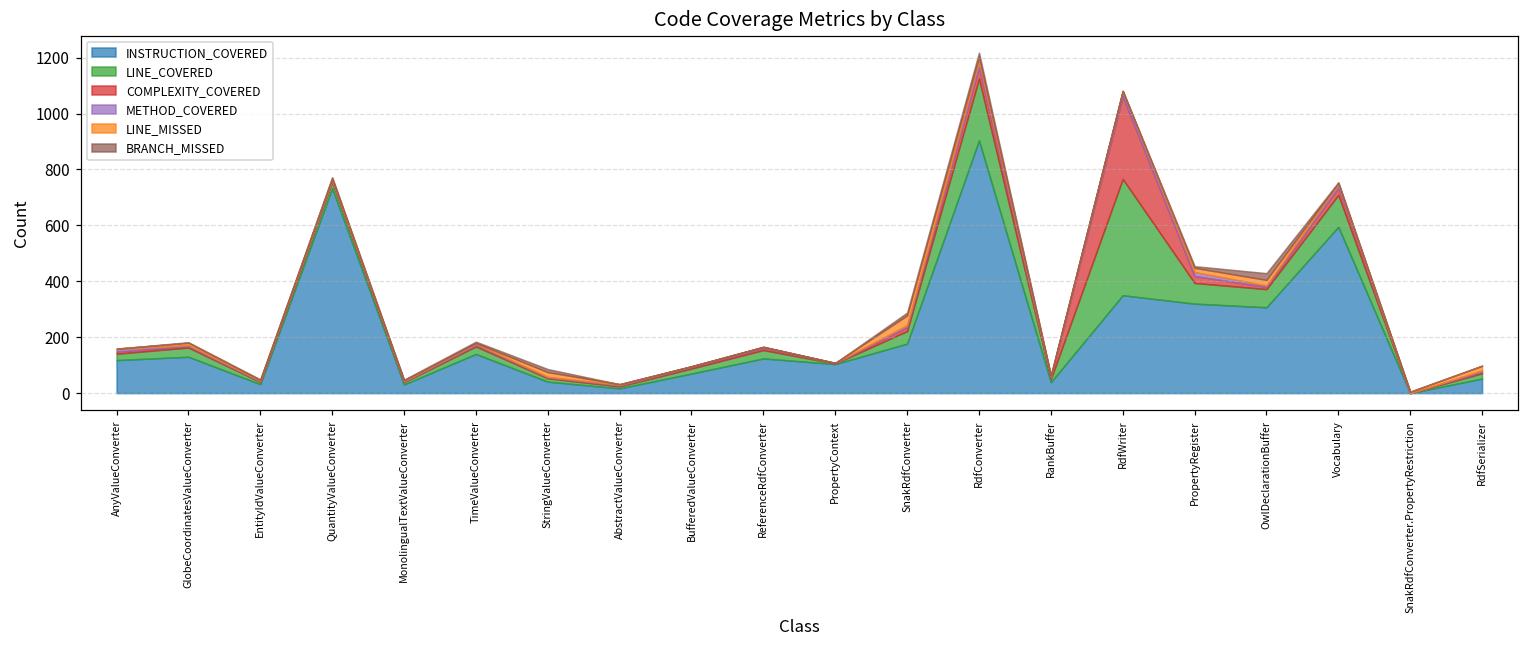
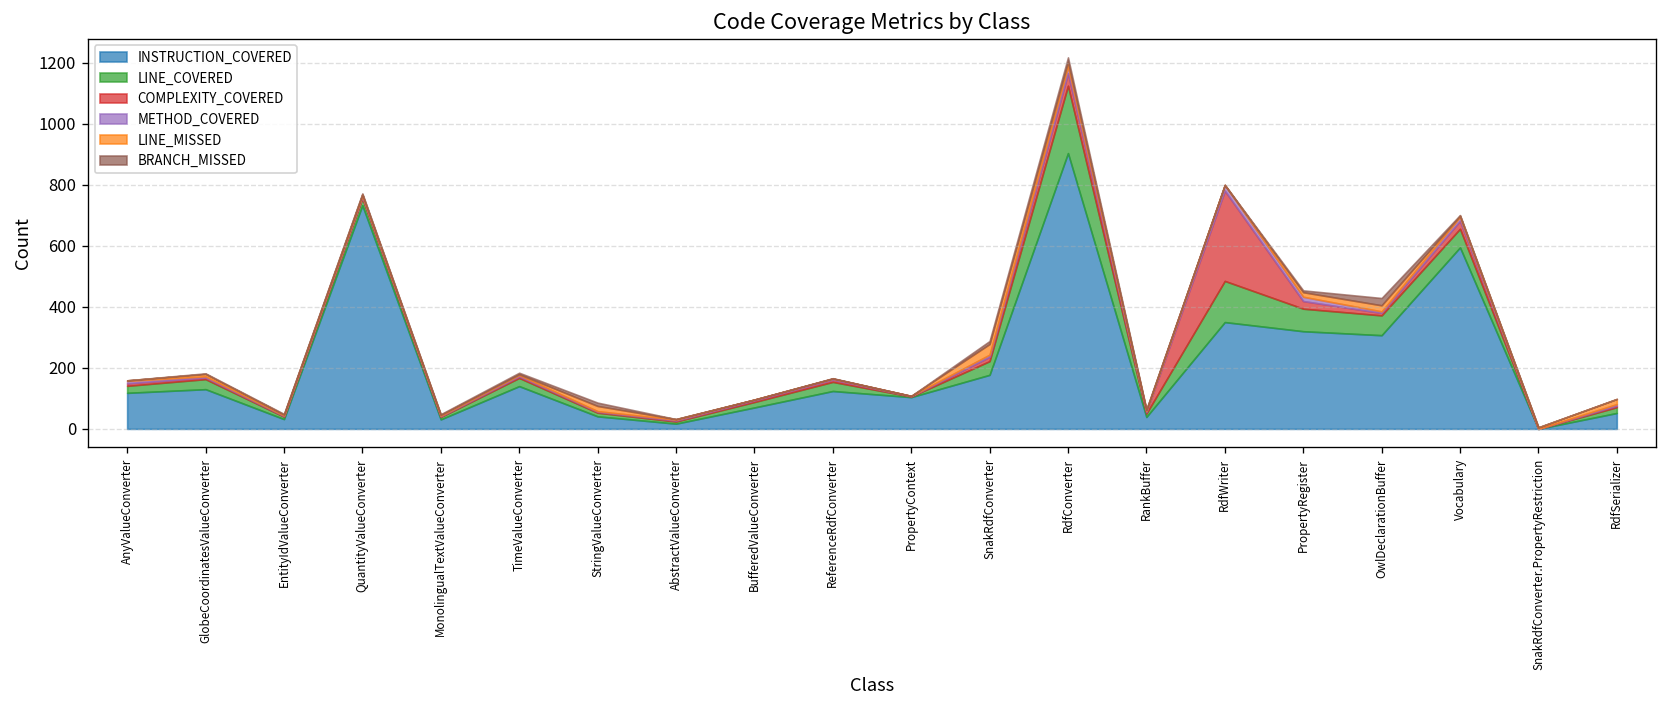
LINE_COVERED, RdfWriter: 420 -> 140
LINE_COVERED, Vocabulary: 110 -> 60
